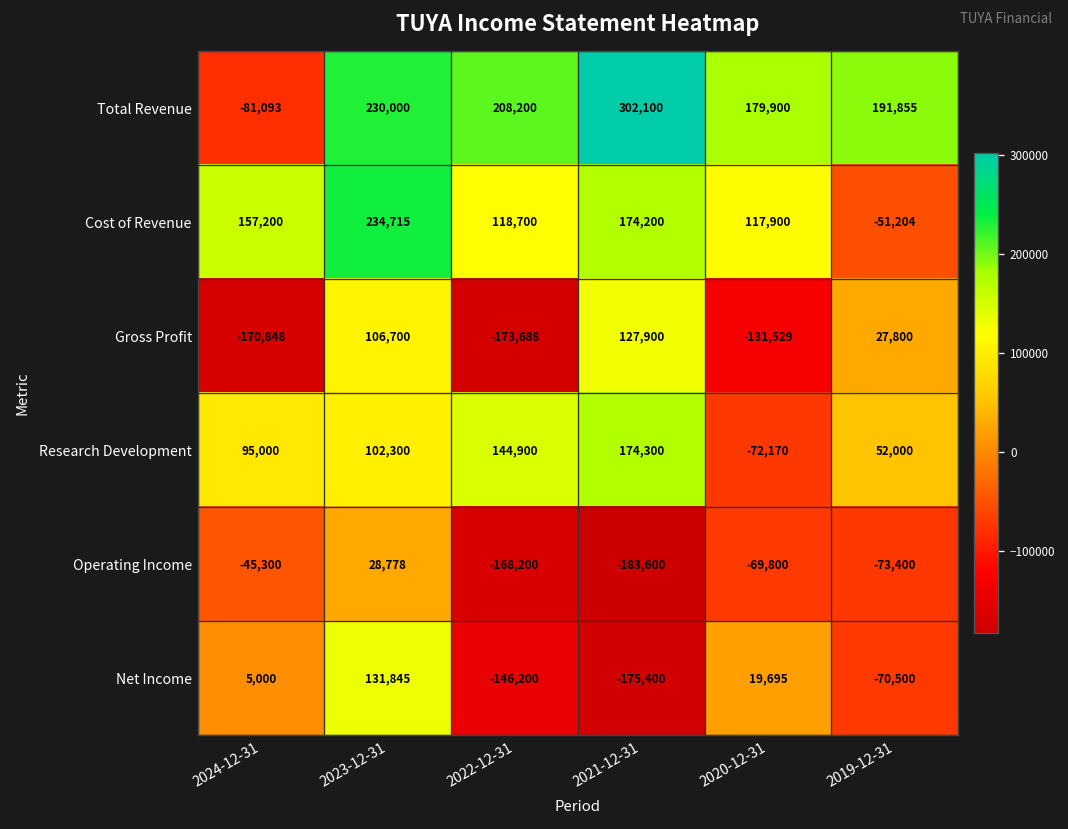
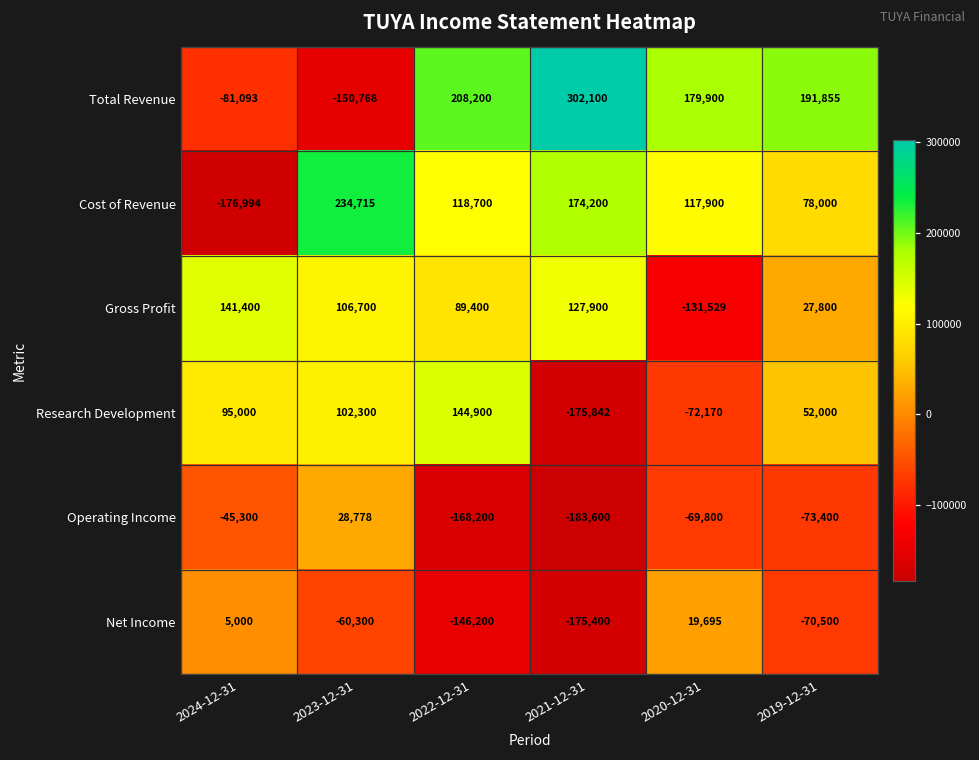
Total Revenue, 2023-12-31: 230,000 -> -150,768
Cost of Revenue, 2024-12-31: 157,200 -> -176,994
Cost of Revenue, 2019-12-31: -51,204 -> 78,000
Gross Profit, 2024-12-31: -170,848 -> 141,400
Gross Profit, 2022-12-31: -173,688 -> 89,400
Research Development, 2021-12-31: 174,300 -> -175,842
Net Income, 2023-12-31: 131,845 -> -60,300
